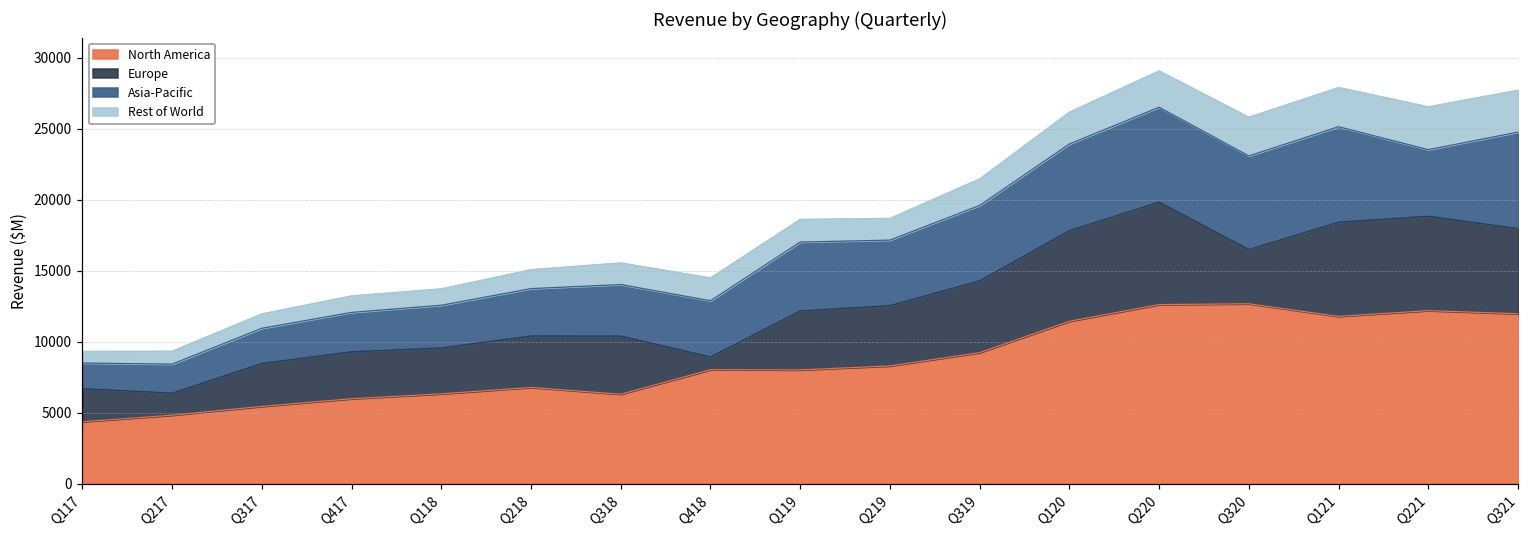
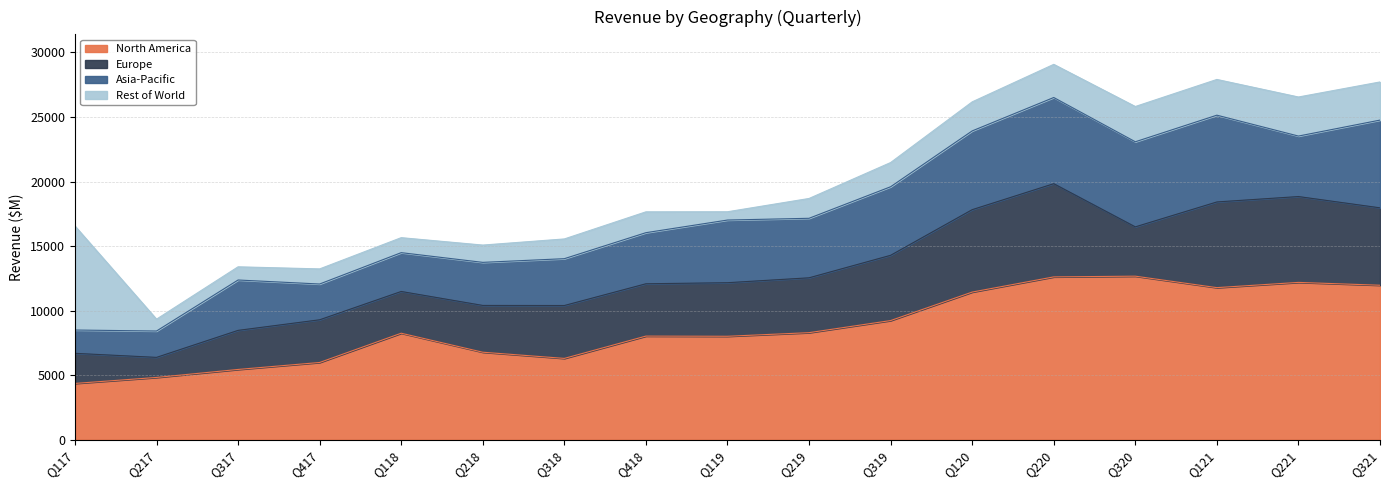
Rest of World, Q117: 800 -> 8100
Asia-Pacific, Q317: 2500 -> 3900
North America, Q118: 6300 -> 8200
Europe, Q418: 900 -> 4100
Rest of World, Q119: 1600 -> 600
